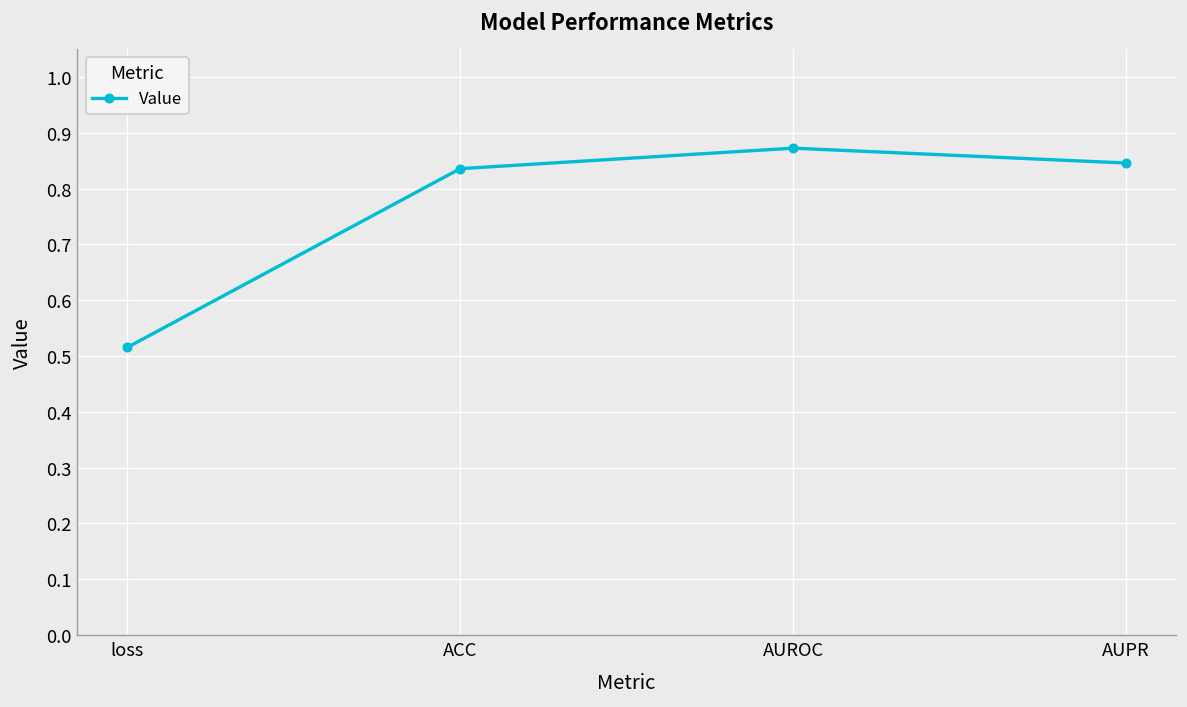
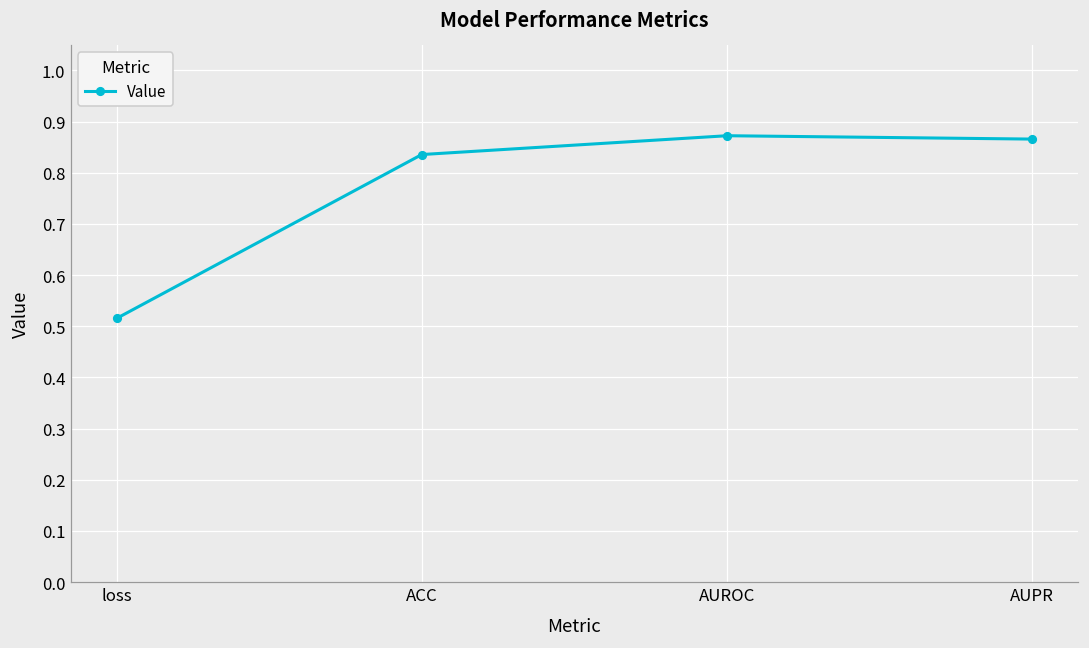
AUPR: 0.85 -> 0.87
